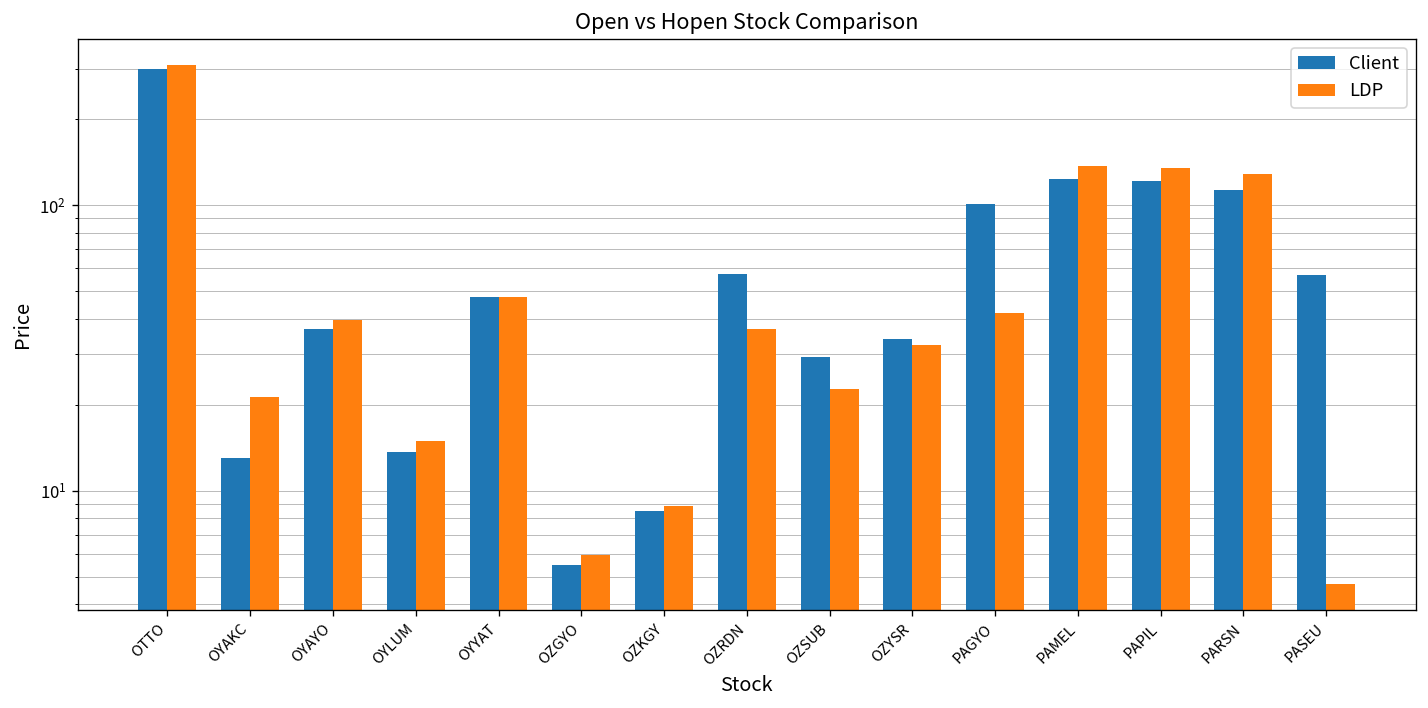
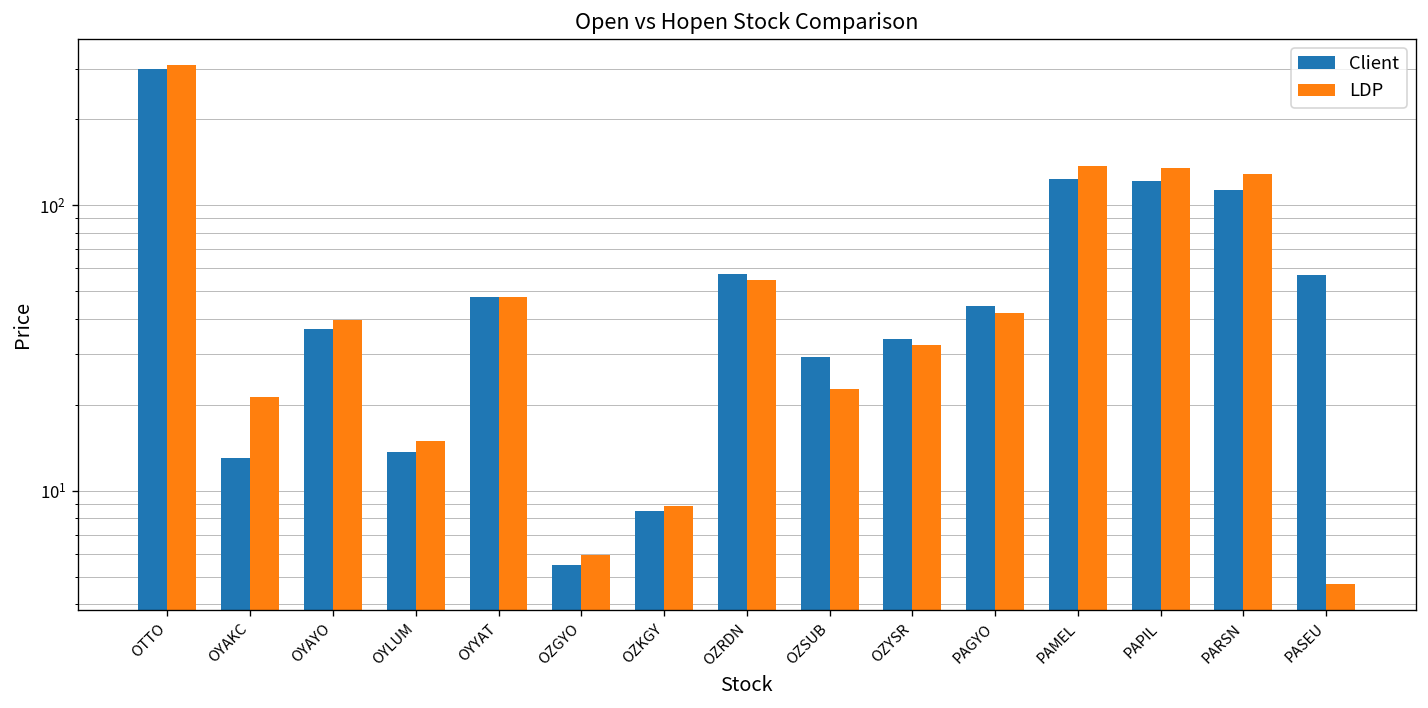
LDP, OZRDN: 37 -> 55
Client, PAGYO: 101 -> 44
